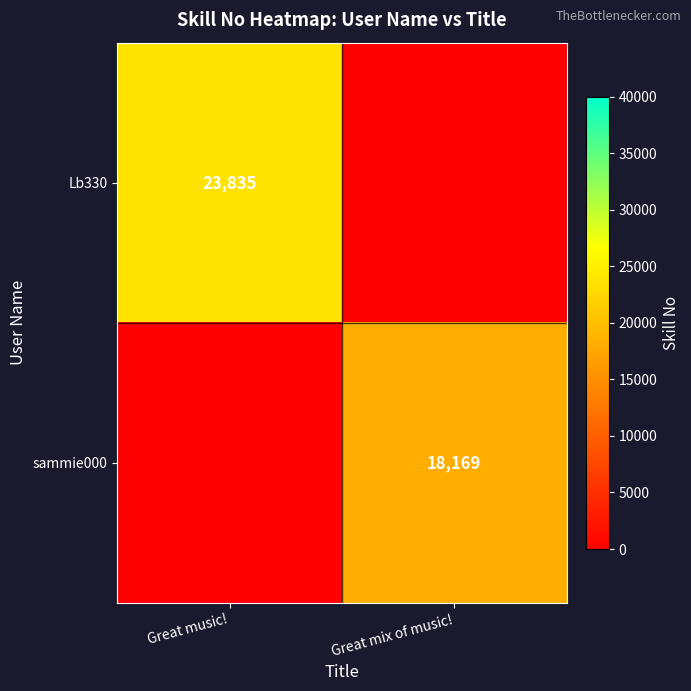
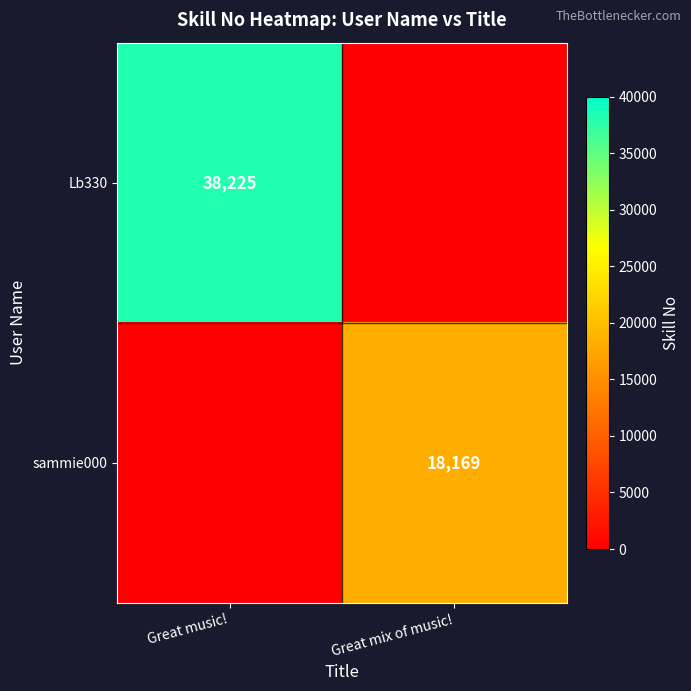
Lb330, Great music!: 23,835 -> 38,225
